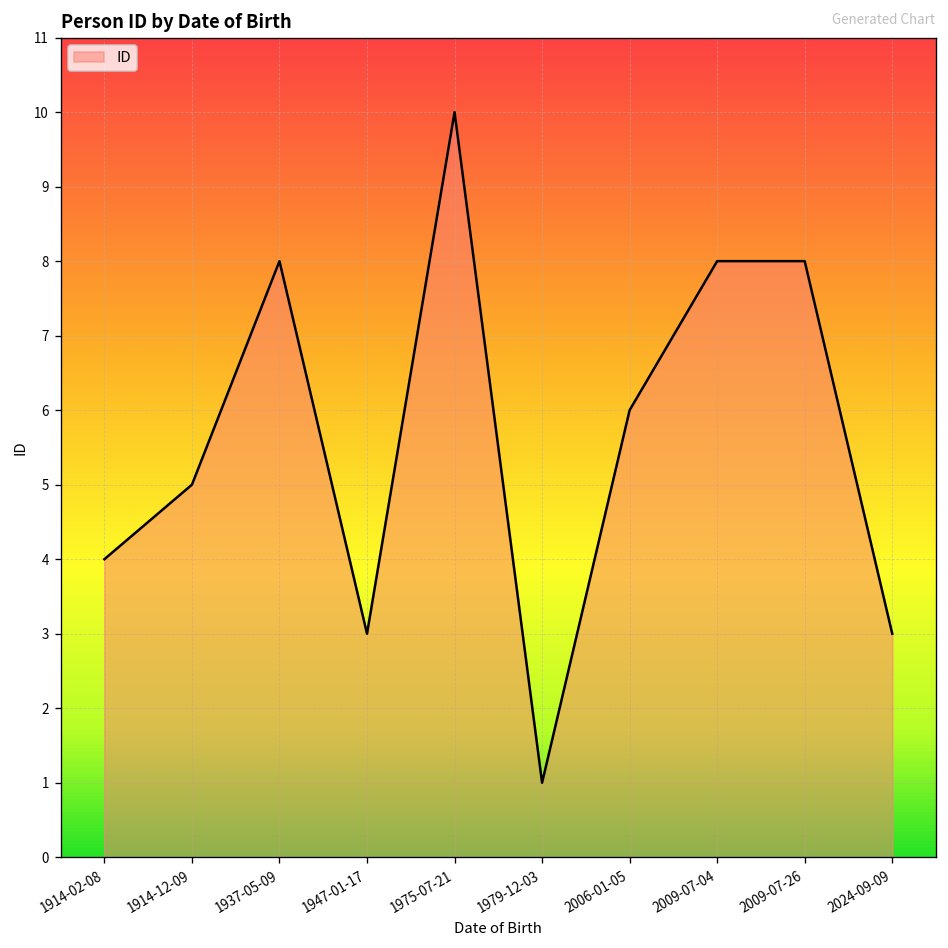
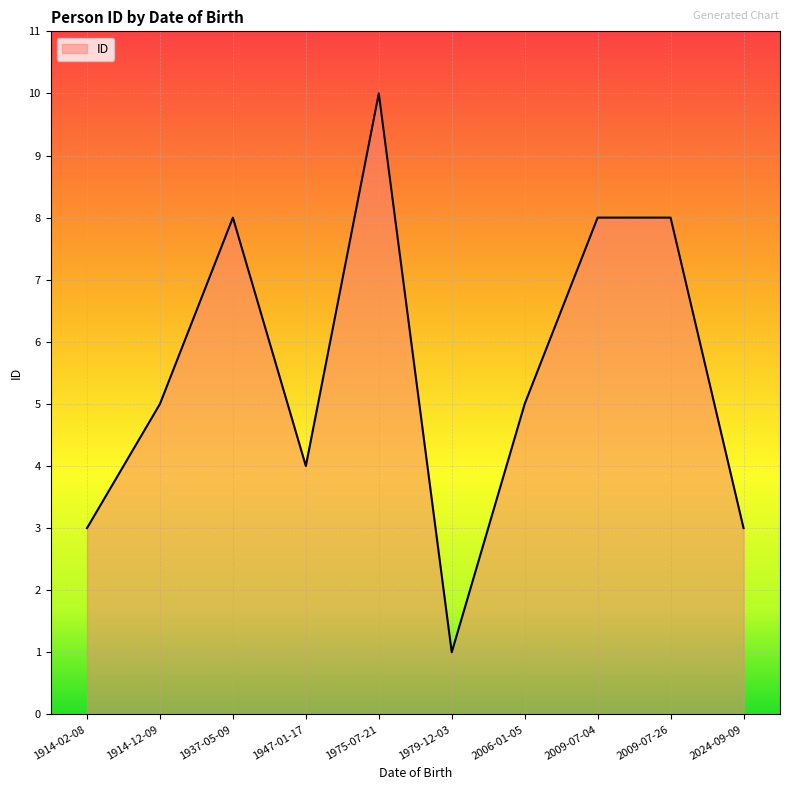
1914-02-08: 4 -> 3
1947-01-17: 3 -> 4
2006-01-05: 6 -> 5
